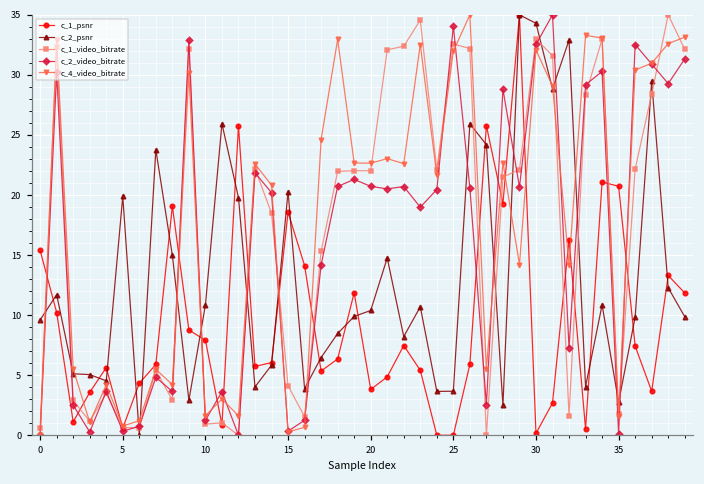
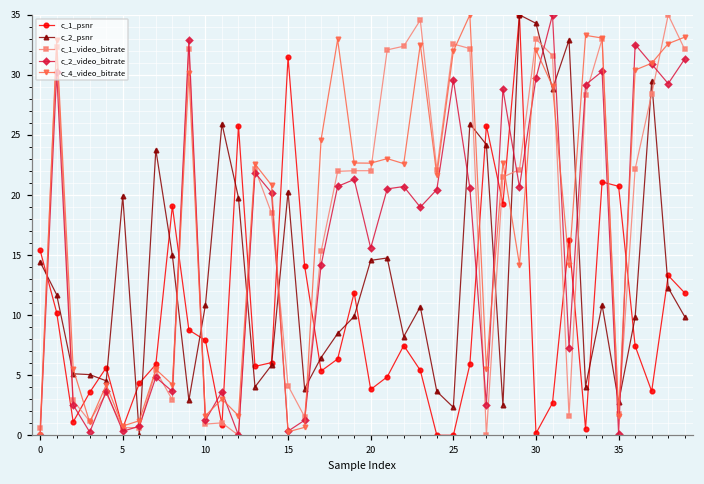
c_2_psnr, 0: 9.6 -> 14.4
c_1_psnr, 15: 18.6 -> 31.5
c_2_psnr, 20: 10.4 -> 14.6
c_2_video_bitrate, 20: 20.7 -> 15.6
c_2_psnr, 25: 3.7 -> 2.3
c_2_video_bitrate, 25: 34.0 -> 29.6
c_2_video_bitrate, 30: 32.5 -> 29.7
